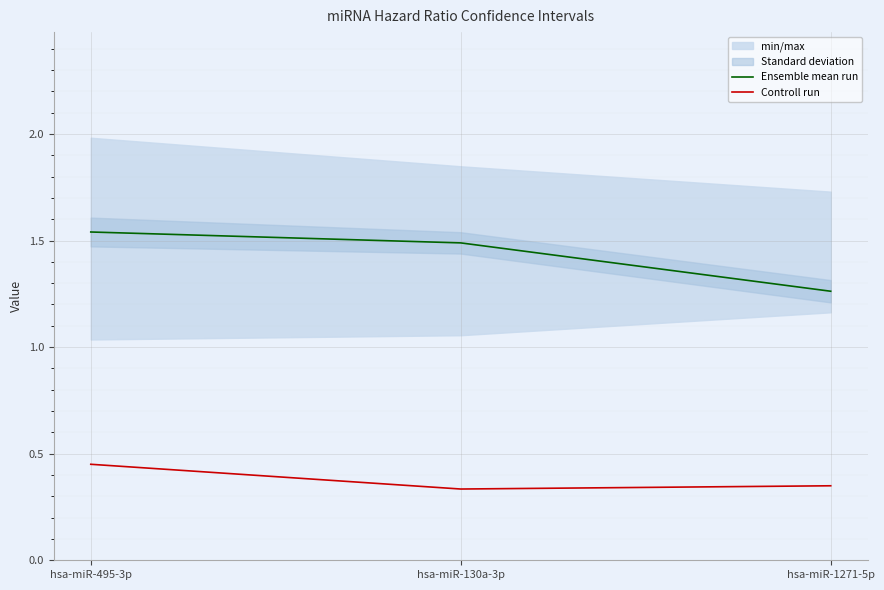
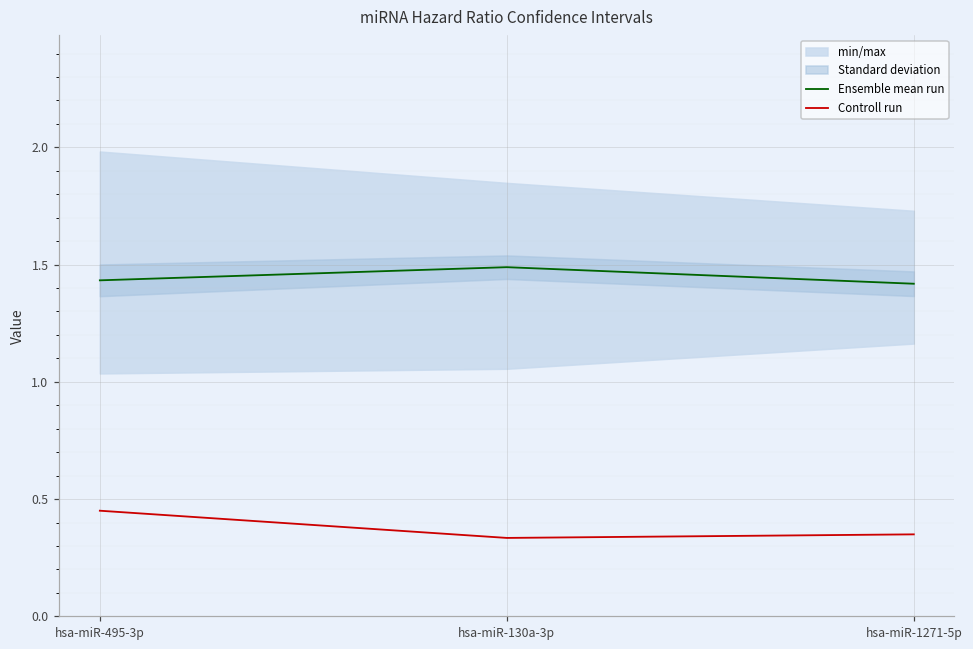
Ensemble mean run, hsa-miR-495-3p: 1.54 -> 1.43
Ensemble mean run, hsa-miR-1271-5p: 1.26 -> 1.42
